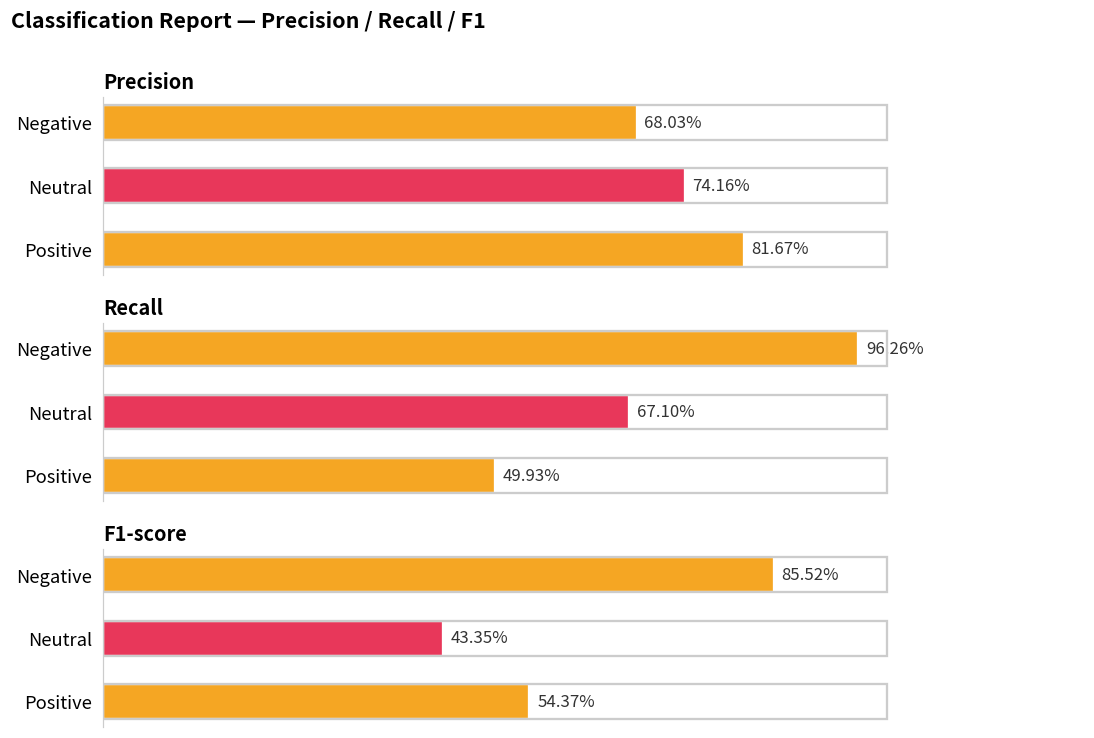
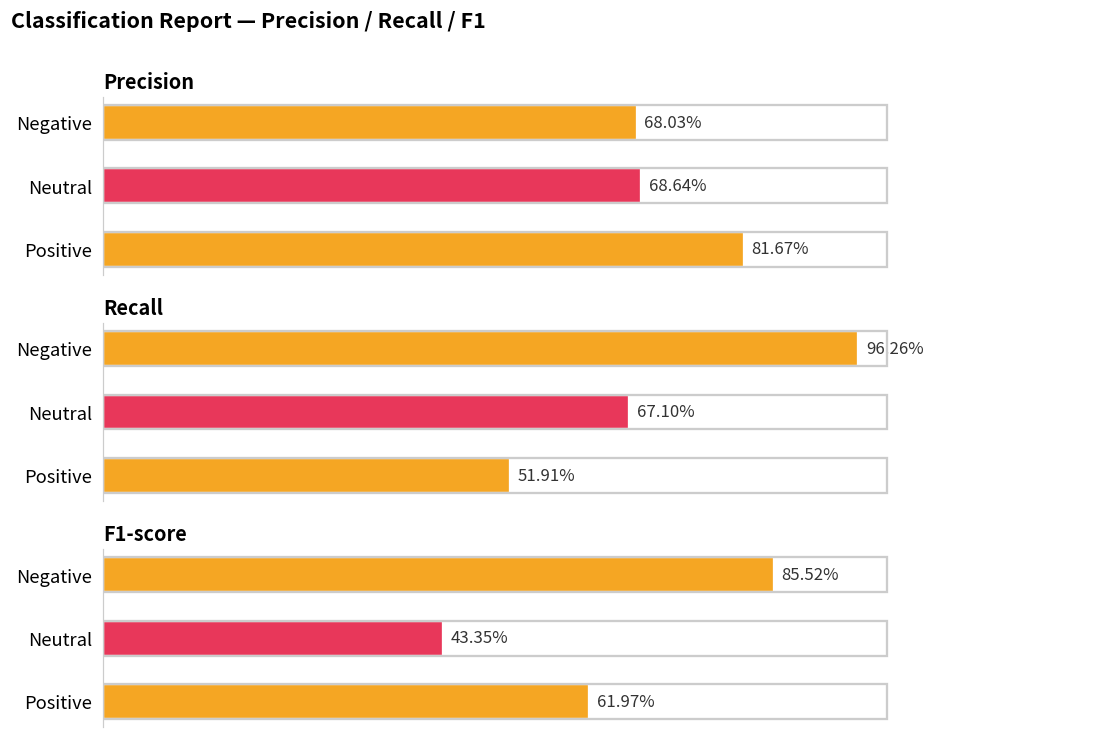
Precision, Neutral: 74.16% -> 68.64%
Recall, Positive: 49.93% -> 51.91%
F1-score, Positive: 54.37% -> 61.97%
